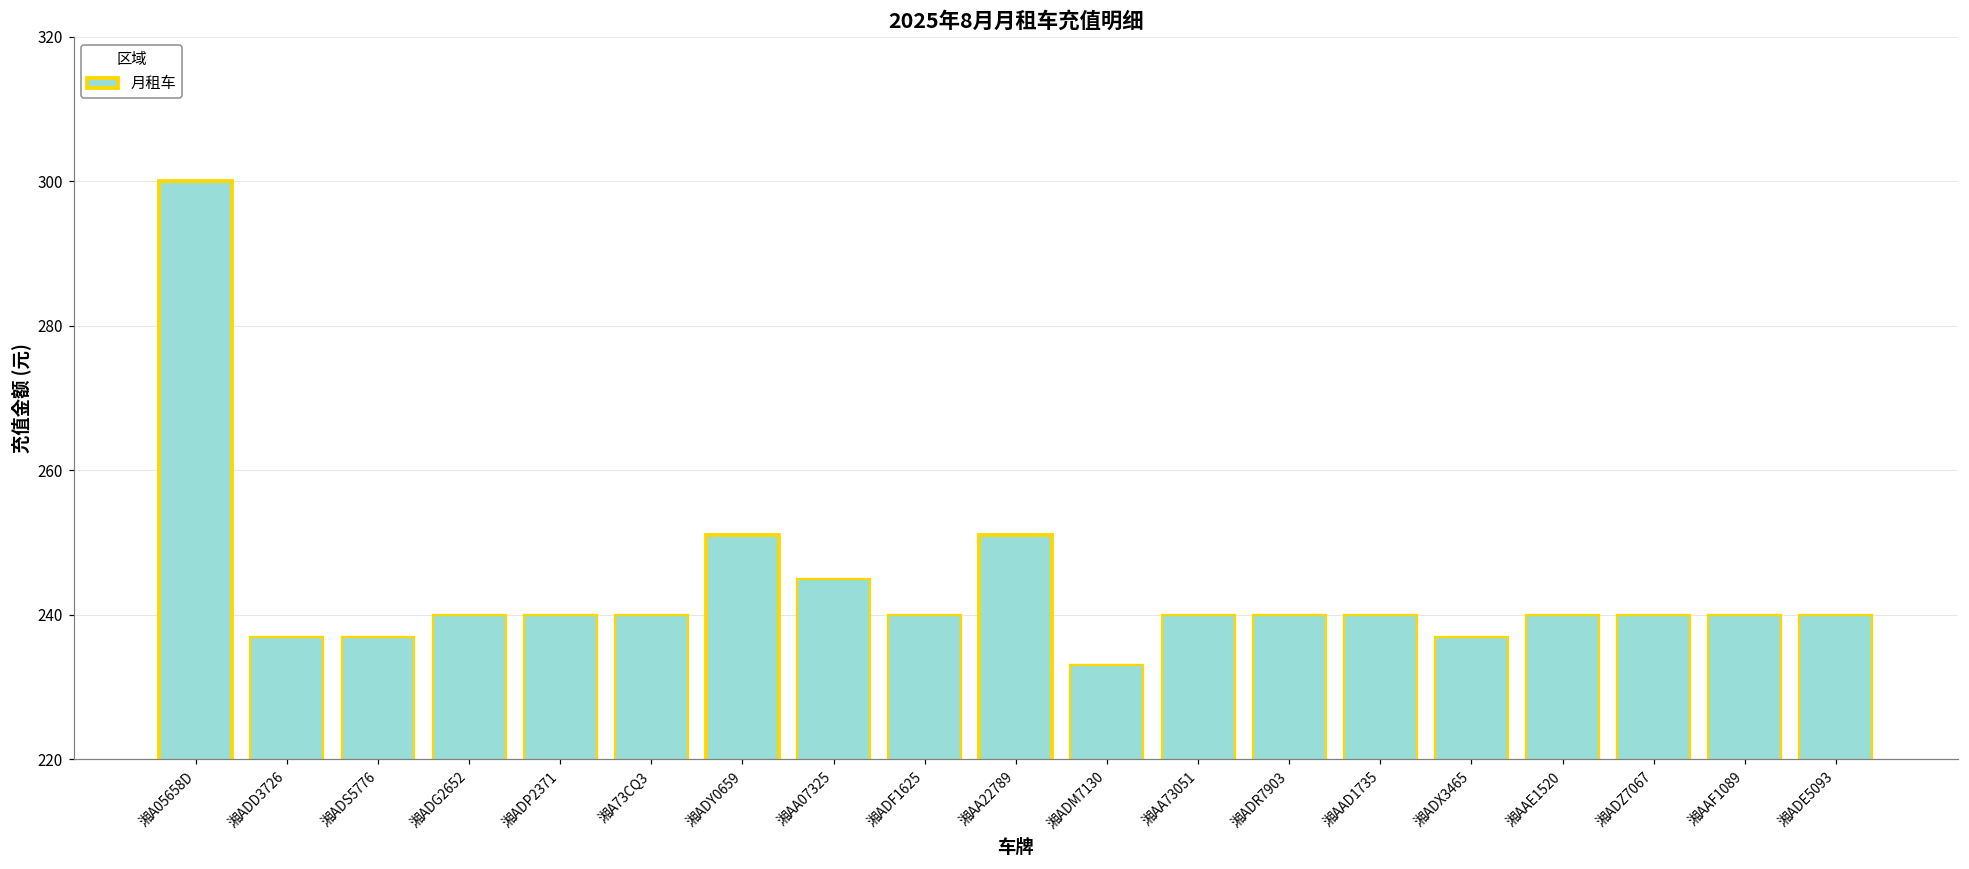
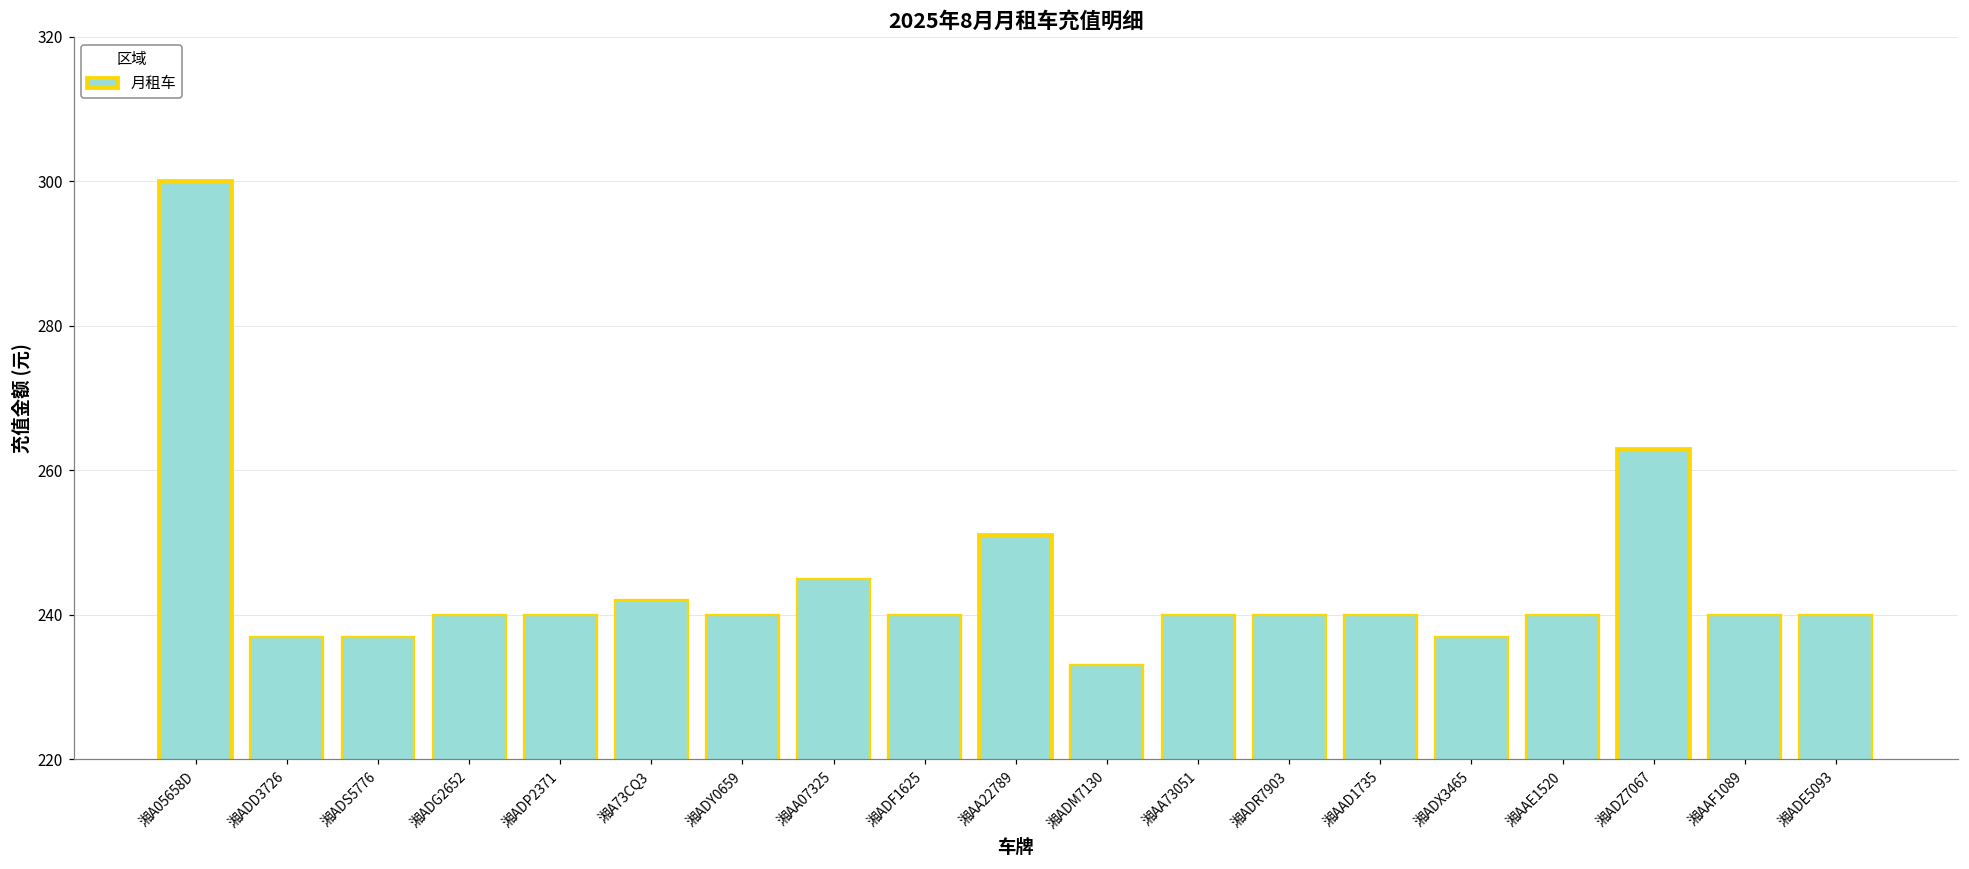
湘A73CQ3: 240 -> 242
湘ADY0659: 251 -> 240
湘ADZ7067: 240 -> 263
